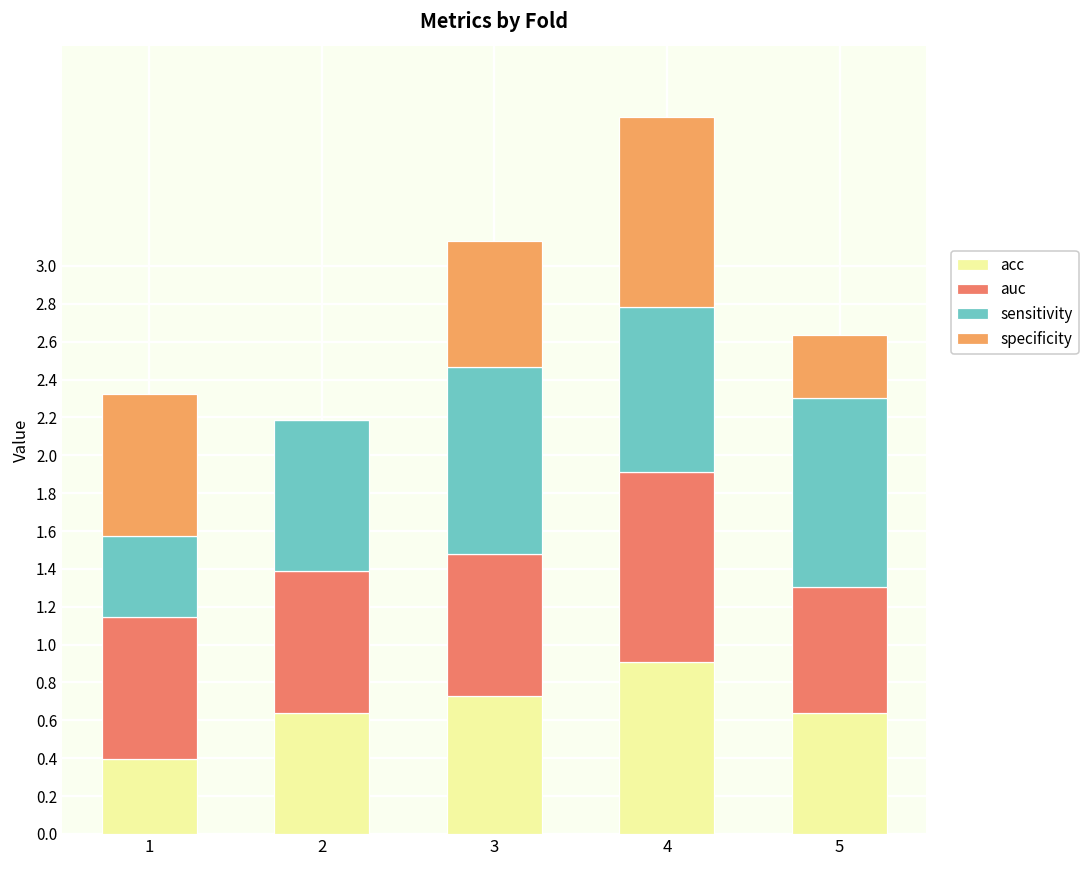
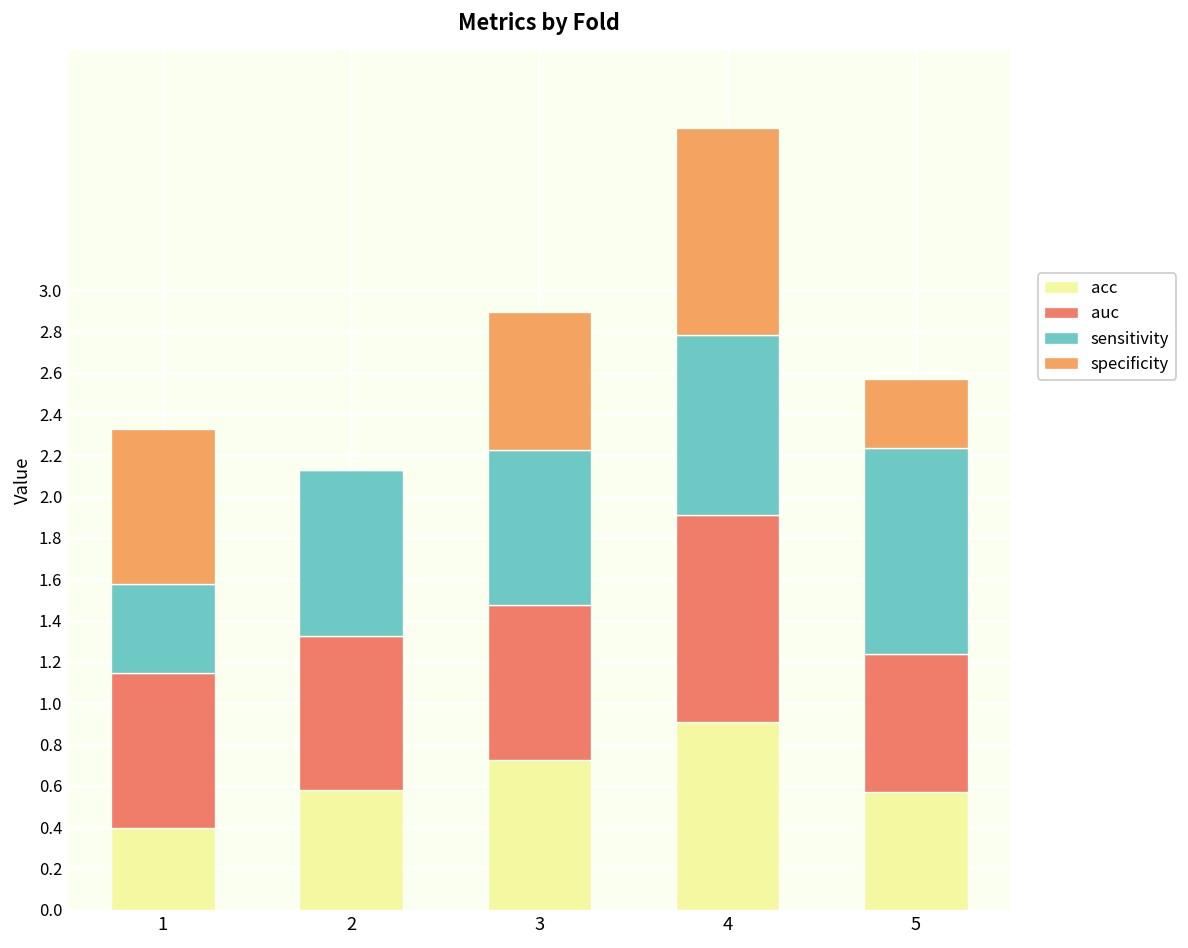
acc, 2: 0.64 -> 0.58
sensitivity, 3: 0.99 -> 0.75
acc, 5: 0.64 -> 0.57
